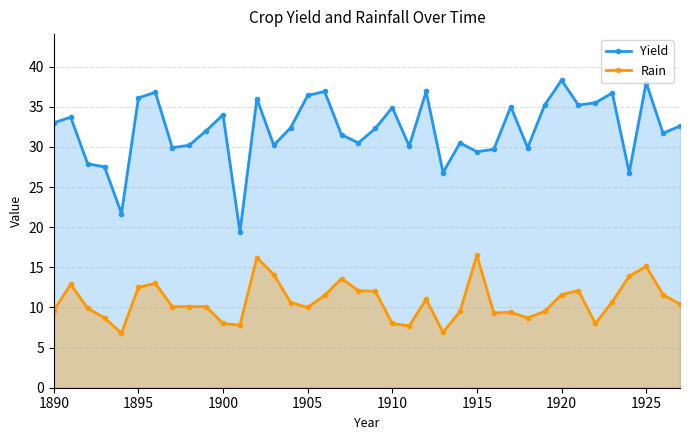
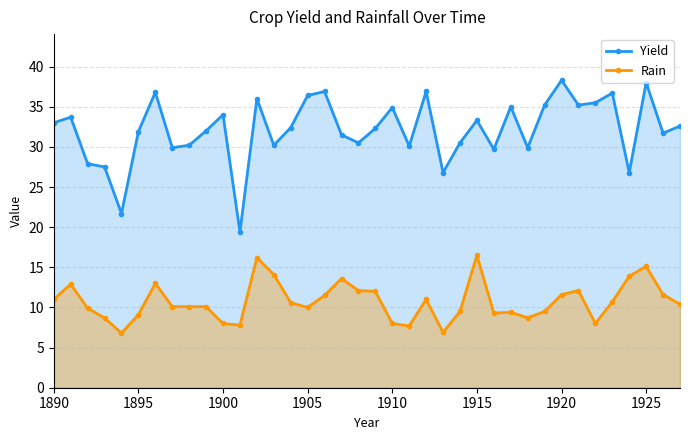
Rain, 1890: 10 -> 11
Yield, 1895: 36 -> 32
Rain, 1895: 13 -> 9
Yield, 1915: 29 -> 33
